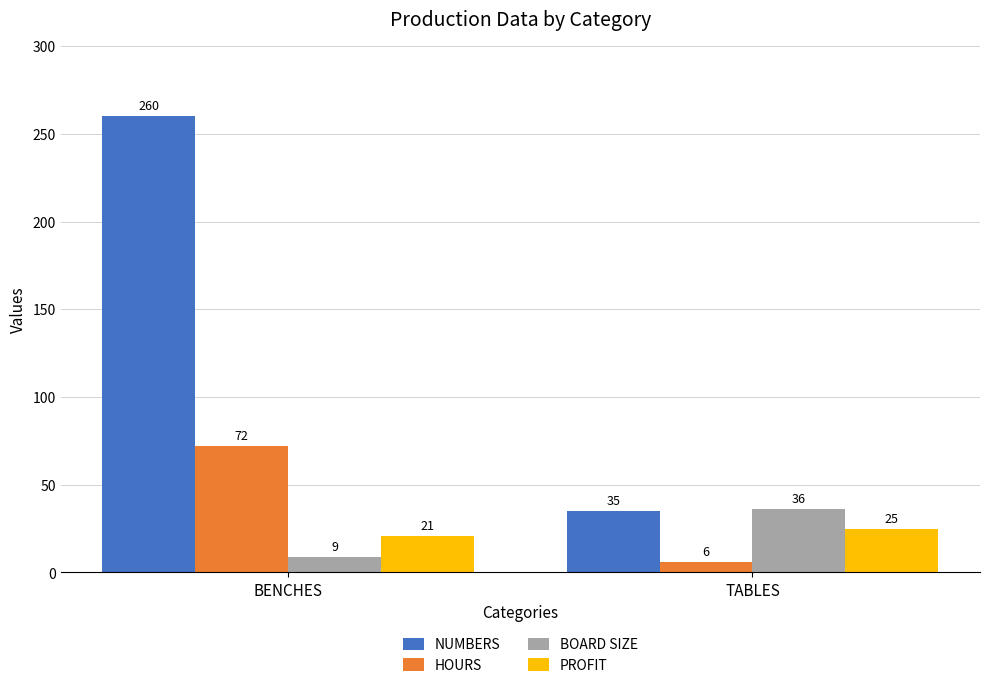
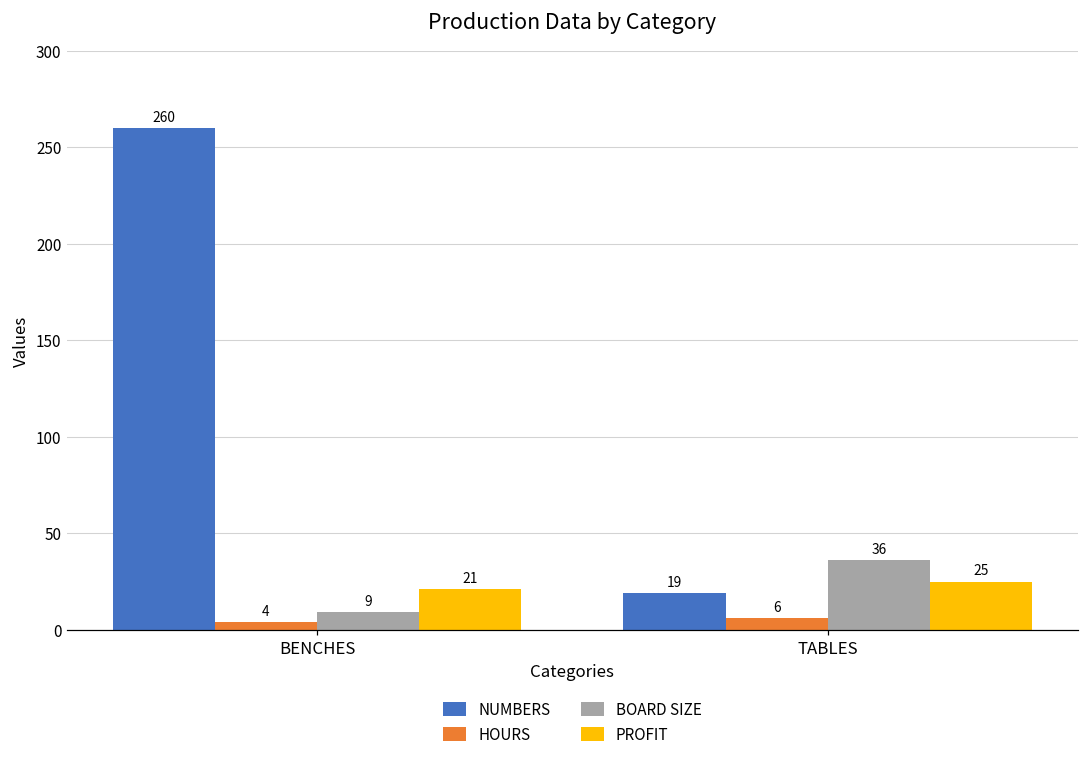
HOURS, BENCHES: 72 -> 4
NUMBERS, TABLES: 35 -> 19
